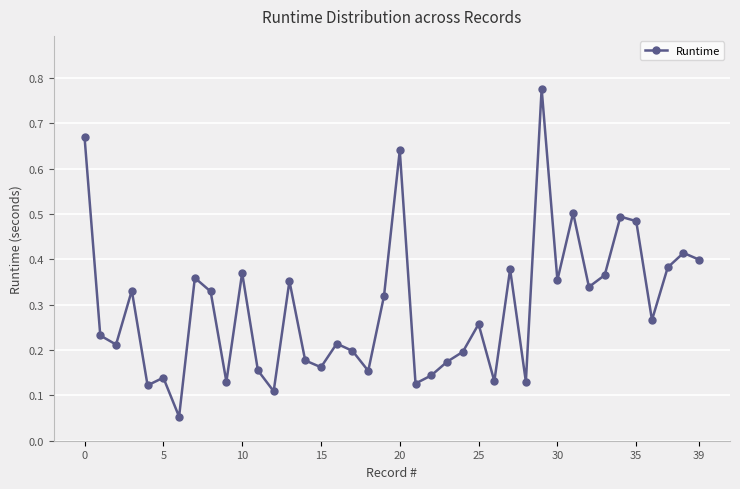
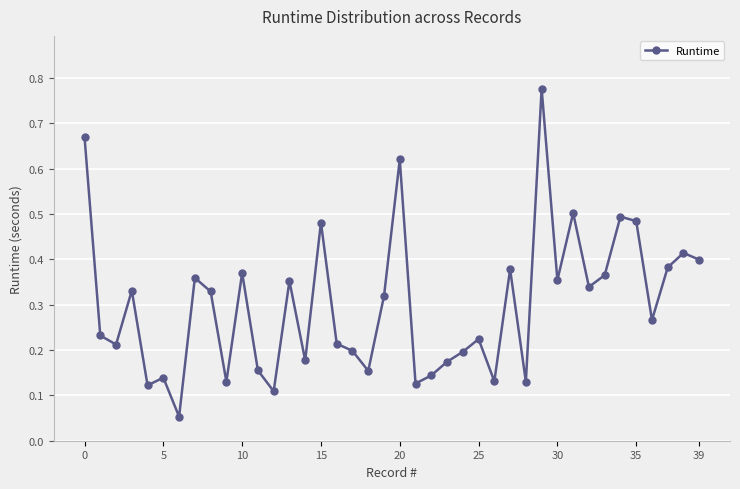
15: 0.16 -> 0.48
20: 0.64 -> 0.62
25: 0.26 -> 0.22
